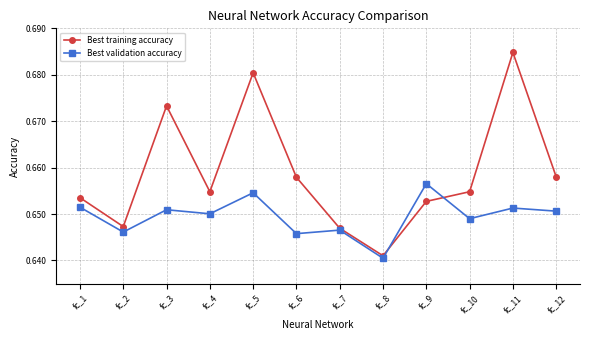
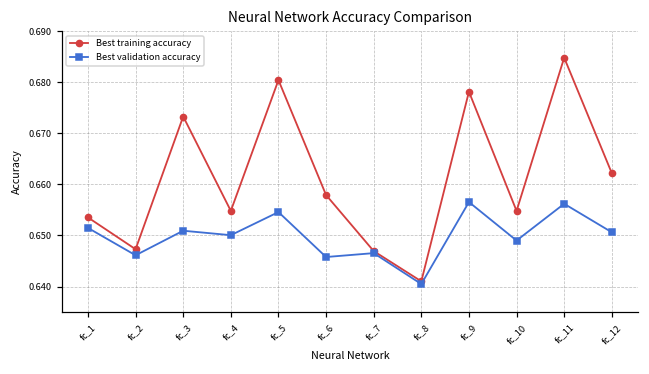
Best training accuracy, fc_9: 0.653 -> 0.678
Best validation accuracy, fc_11: 0.651 -> 0.656
Best training accuracy, fc_12: 0.658 -> 0.662
